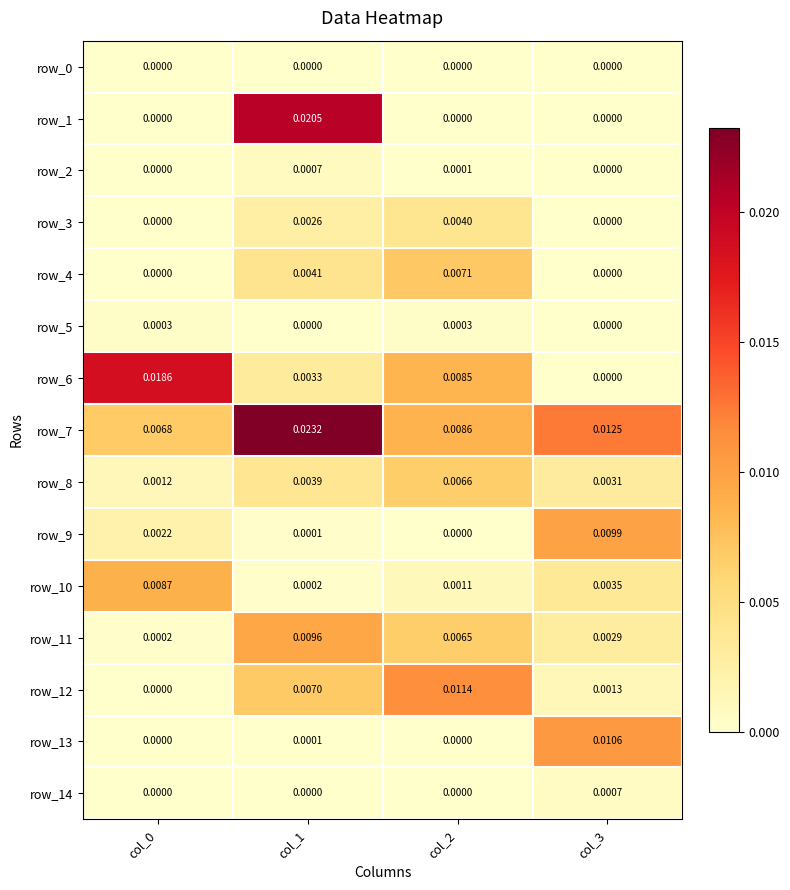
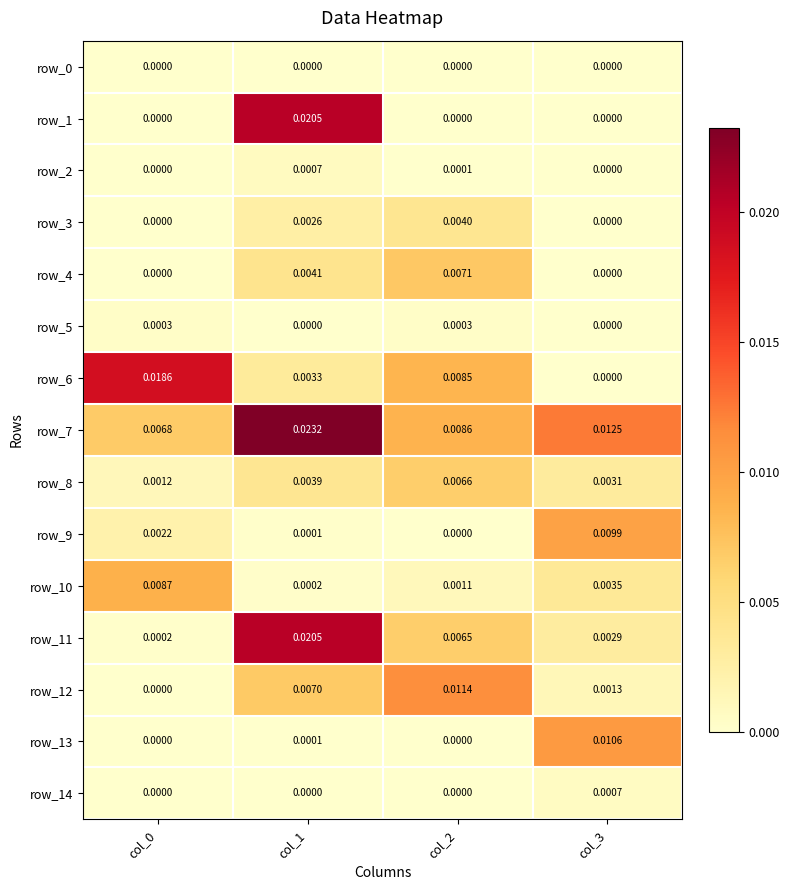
row_11, col_1: 0.0096 -> 0.0205
